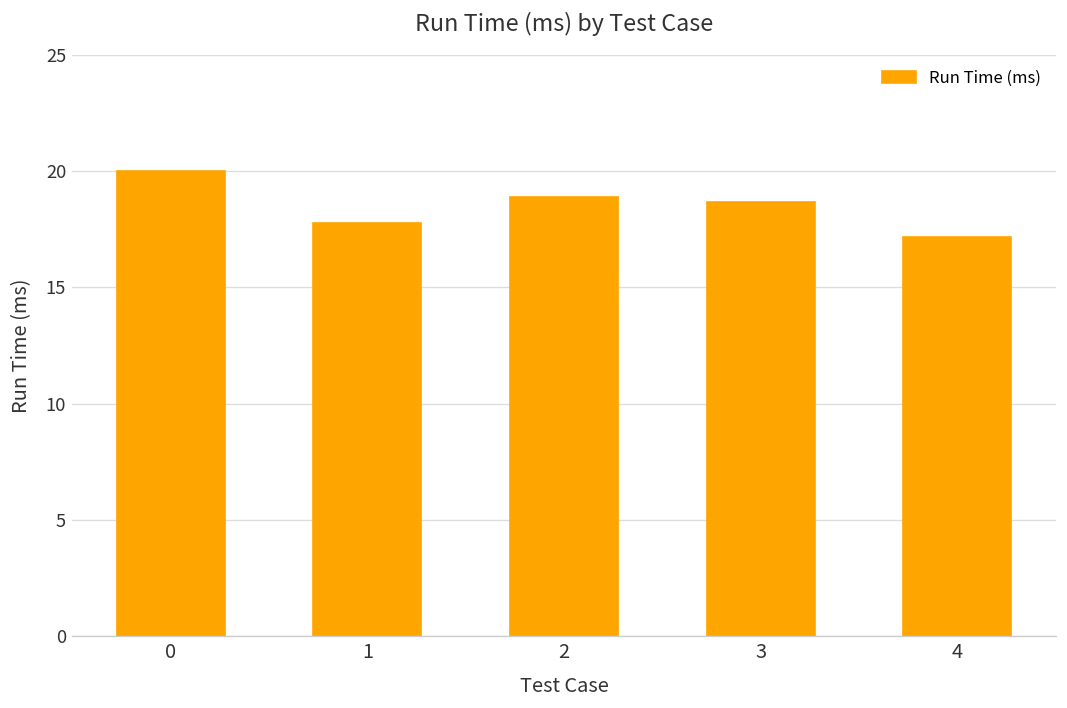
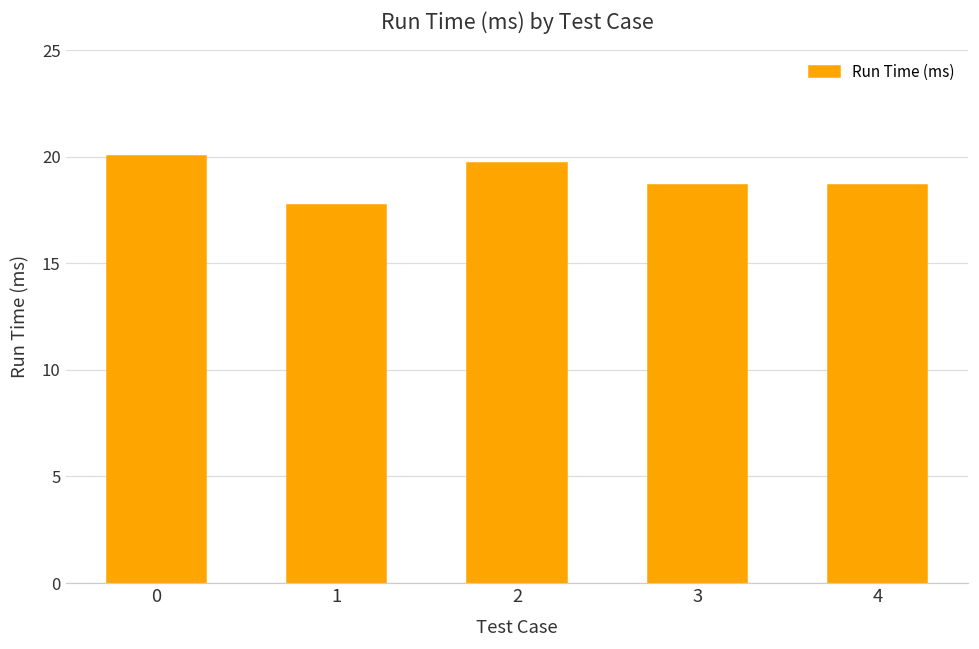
2: 18.9 -> 19.7
4: 17.2 -> 18.7
